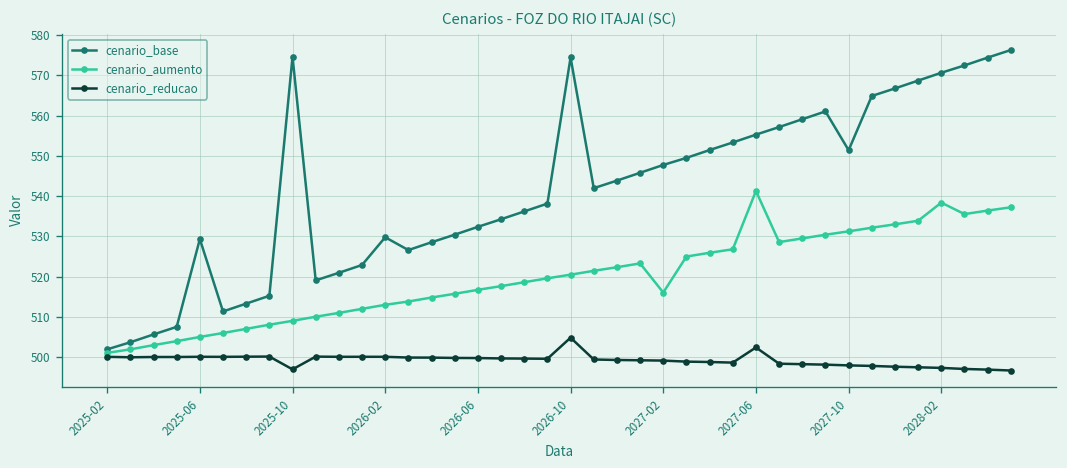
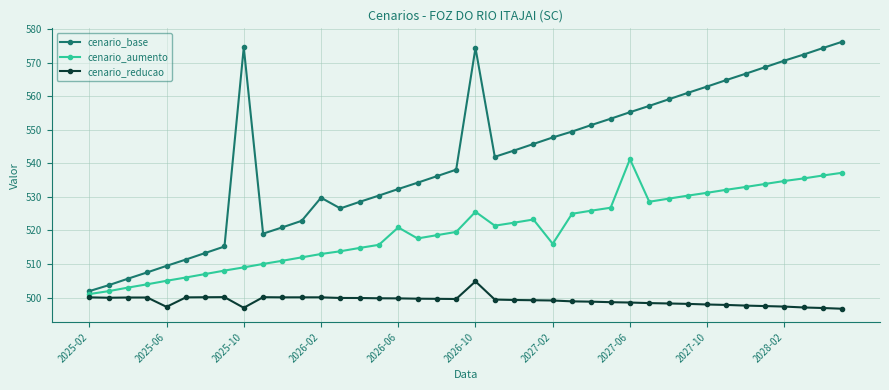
cenario_base, 2025-06: 529 -> 509
cenario_reducao, 2025-06: 500 -> 497
cenario_aumento, 2026-06: 517 -> 521
cenario_aumento, 2026-10: 520 -> 526
cenario_reducao, 2027-06: 502 -> 498
cenario_base, 2027-10: 551 -> 563
cenario_aumento, 2028-02: 538 -> 535
